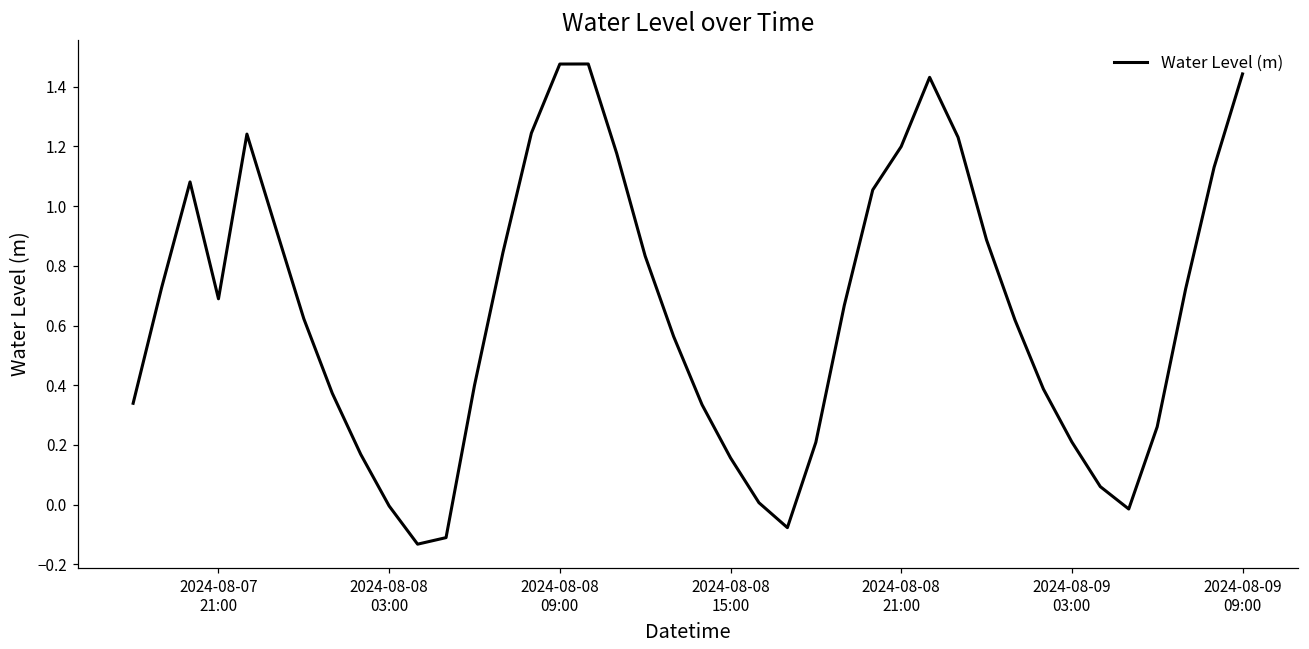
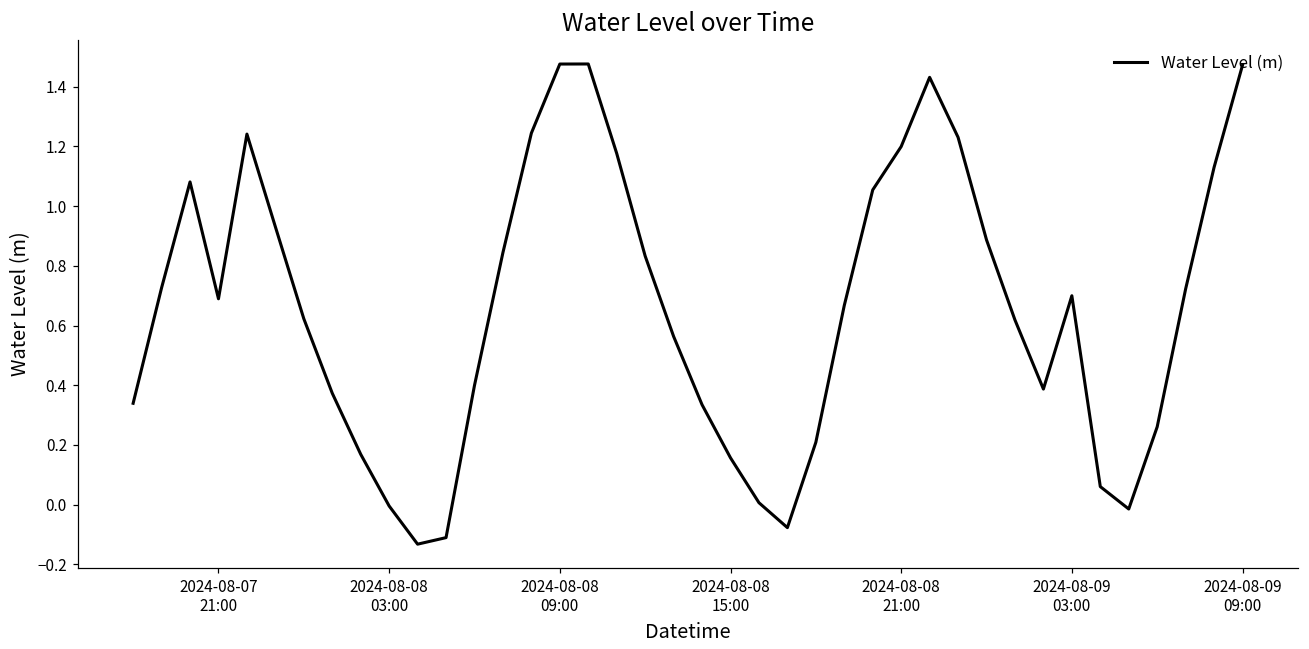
2024-08-09 03:00: 0.21 -> 0.70
2024-08-09 09:00: 1.44 -> 1.47
